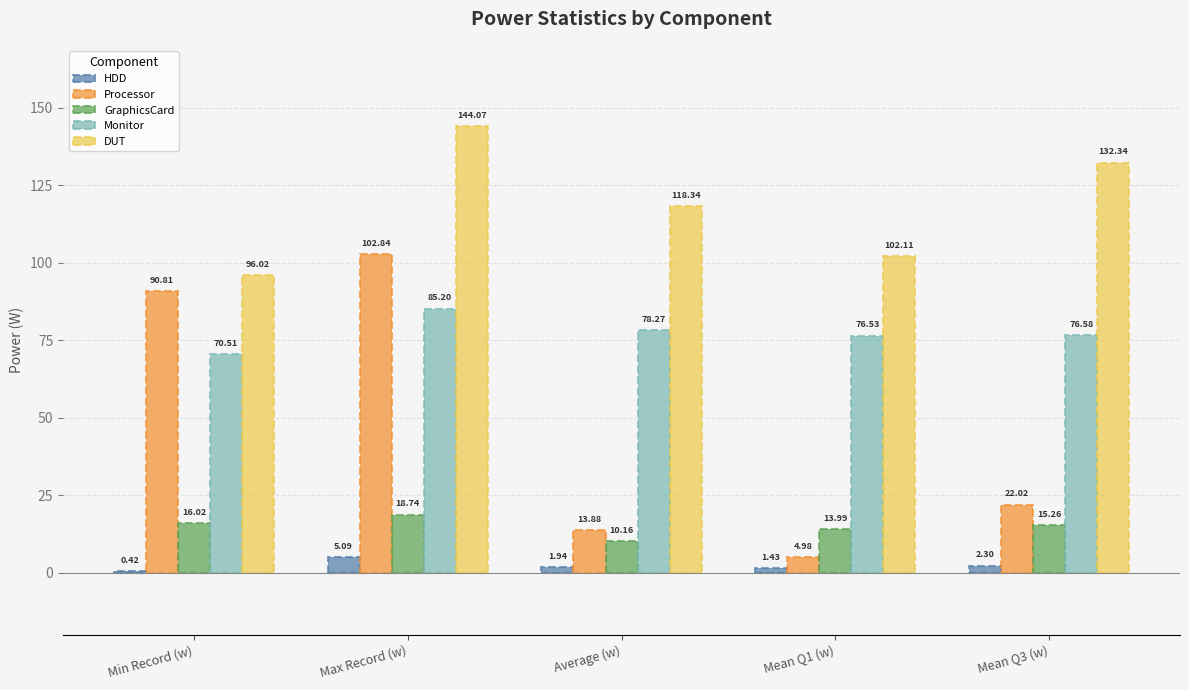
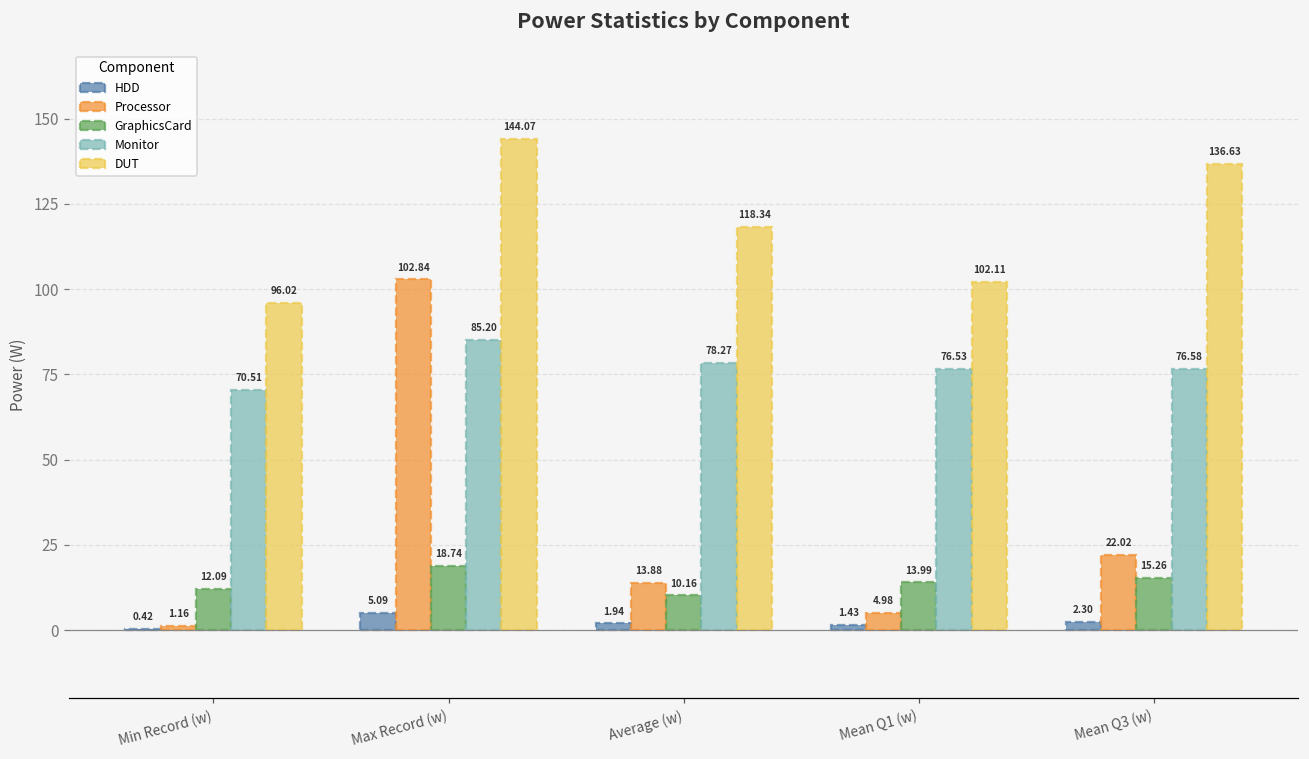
Processor, Min Record (w): 90.81 -> 1.16
GraphicsCard, Min Record (w): 16.02 -> 12.09
DUT, Mean Q3 (w): 132.34 -> 136.63
